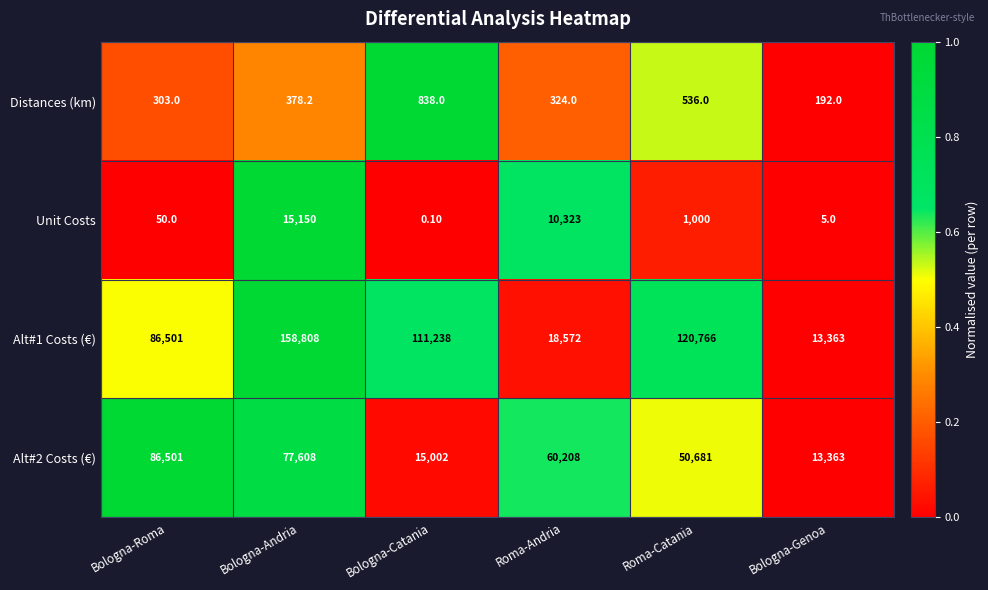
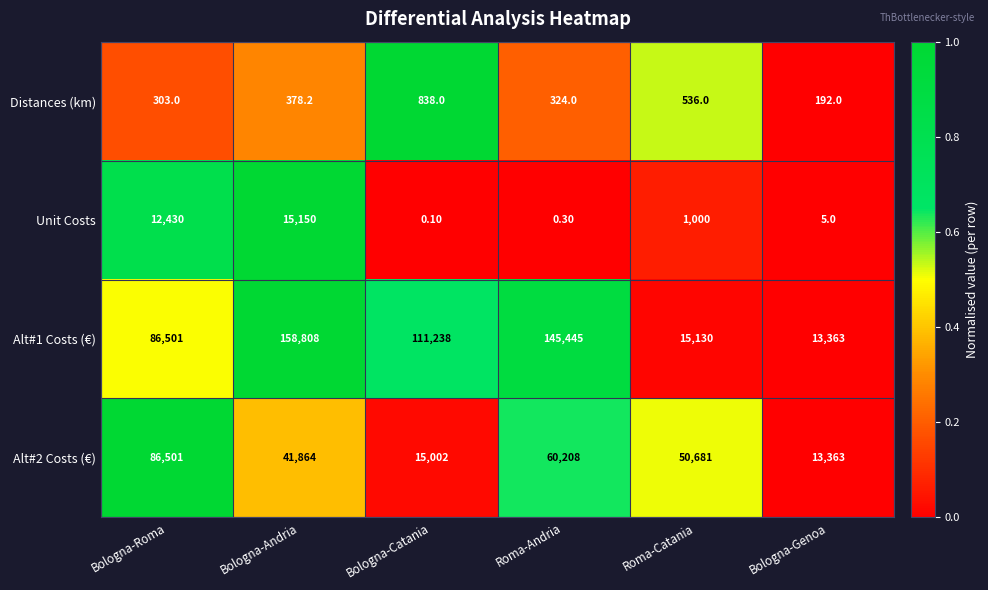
Unit Costs, Bologna-Roma: 50.0 -> 12,430
Unit Costs, Roma-Andria: 10,323 -> 0.30
Alt#1 Costs (€), Roma-Andria: 18,572 -> 145,445
Alt#1 Costs (€), Roma-Catania: 120,766 -> 15,130
Alt#2 Costs (€), Bologna-Andria: 77,608 -> 41,864
